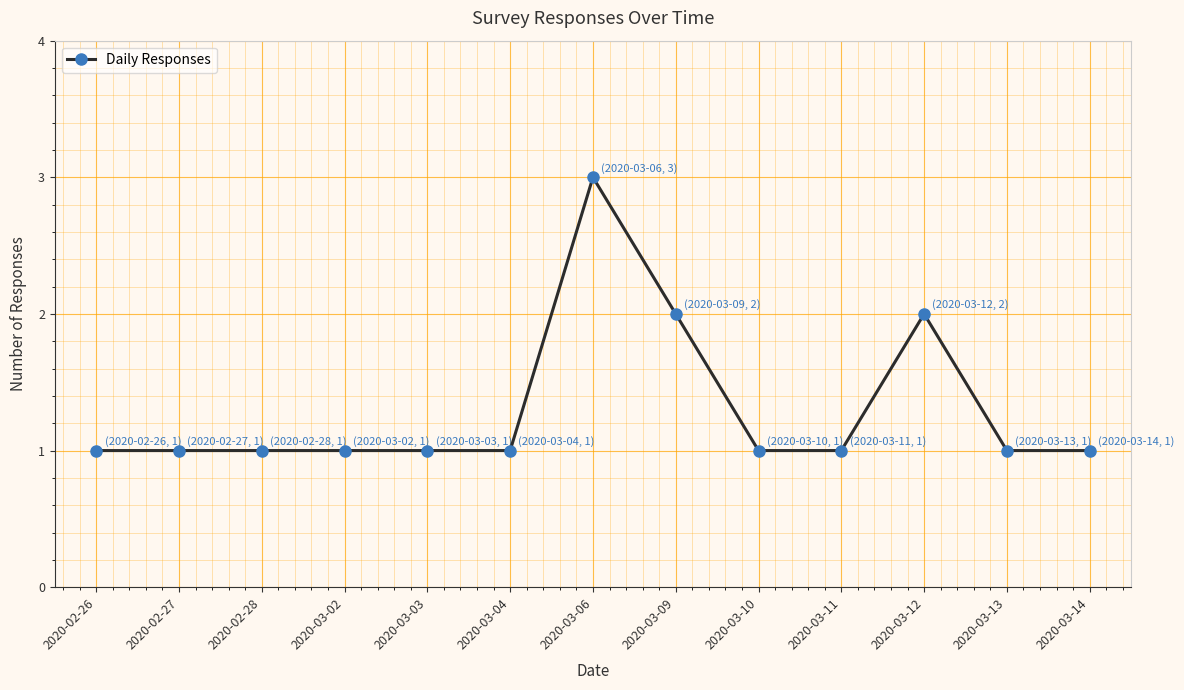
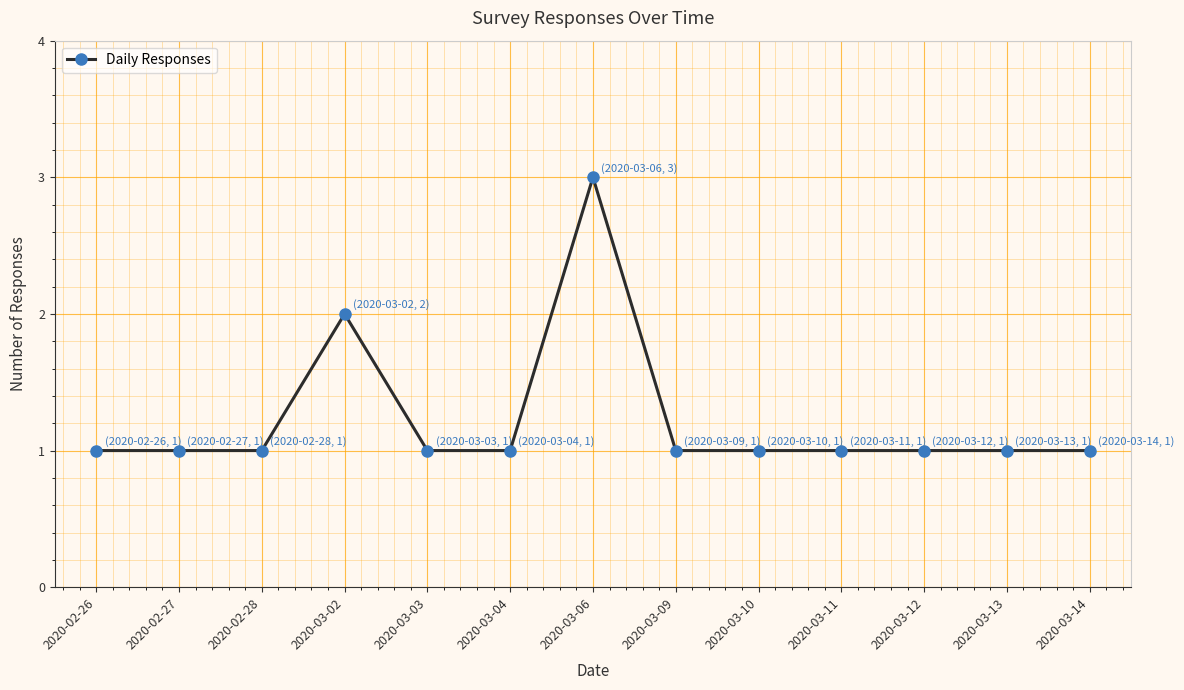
2020-03-02: 1 -> 2
2020-03-09: 2 -> 1
2020-03-12: 2 -> 1
